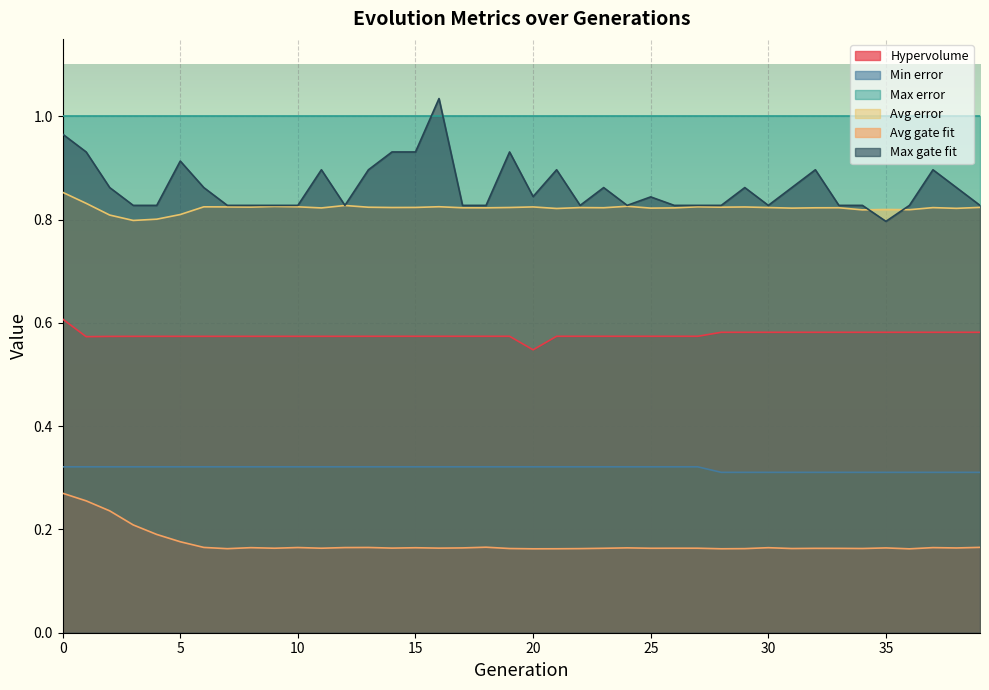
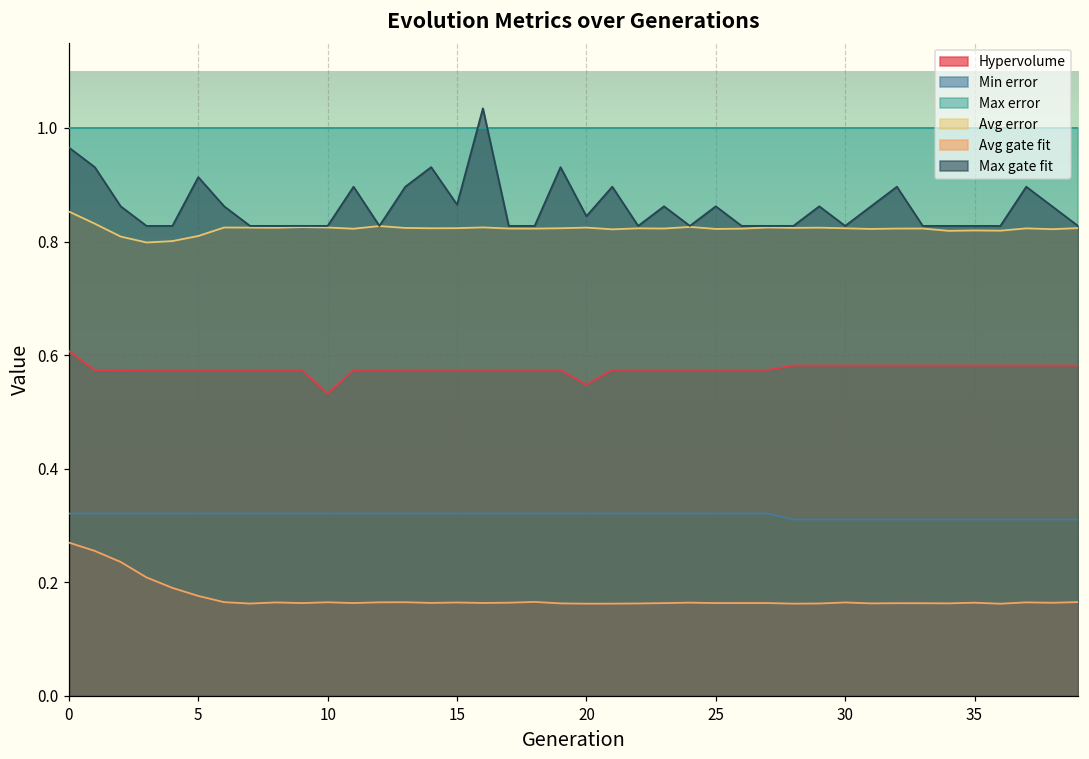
Hypervolume, 10: 0.57 -> 0.53
Max gate fit, 15: 0.93 -> 0.87
Max gate fit, 25: 0.84 -> 0.86
Max gate fit, 35: 0.80 -> 0.83
